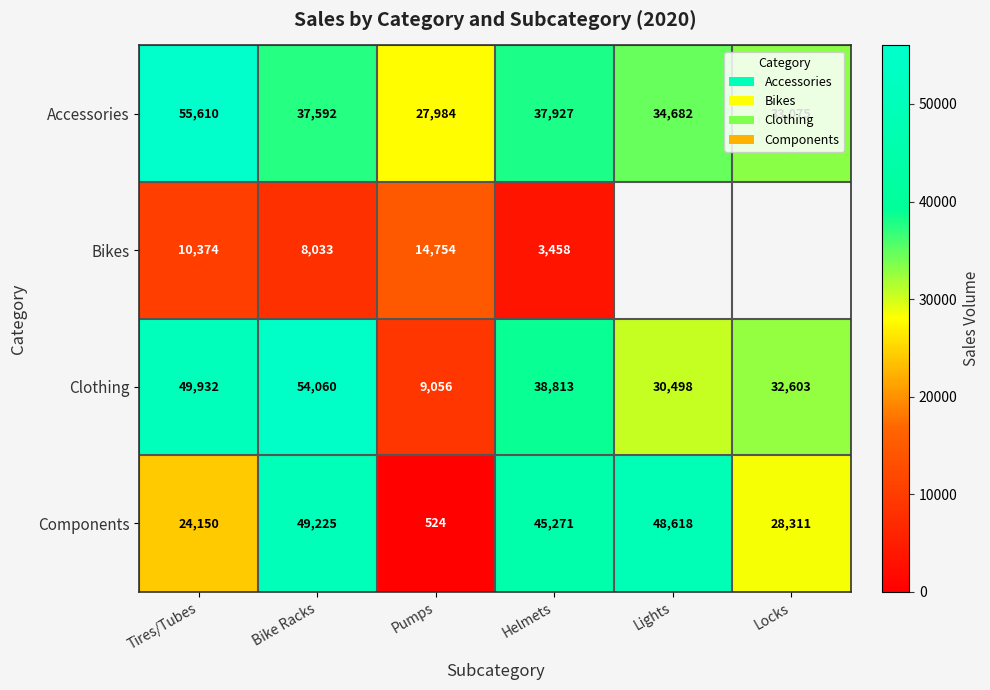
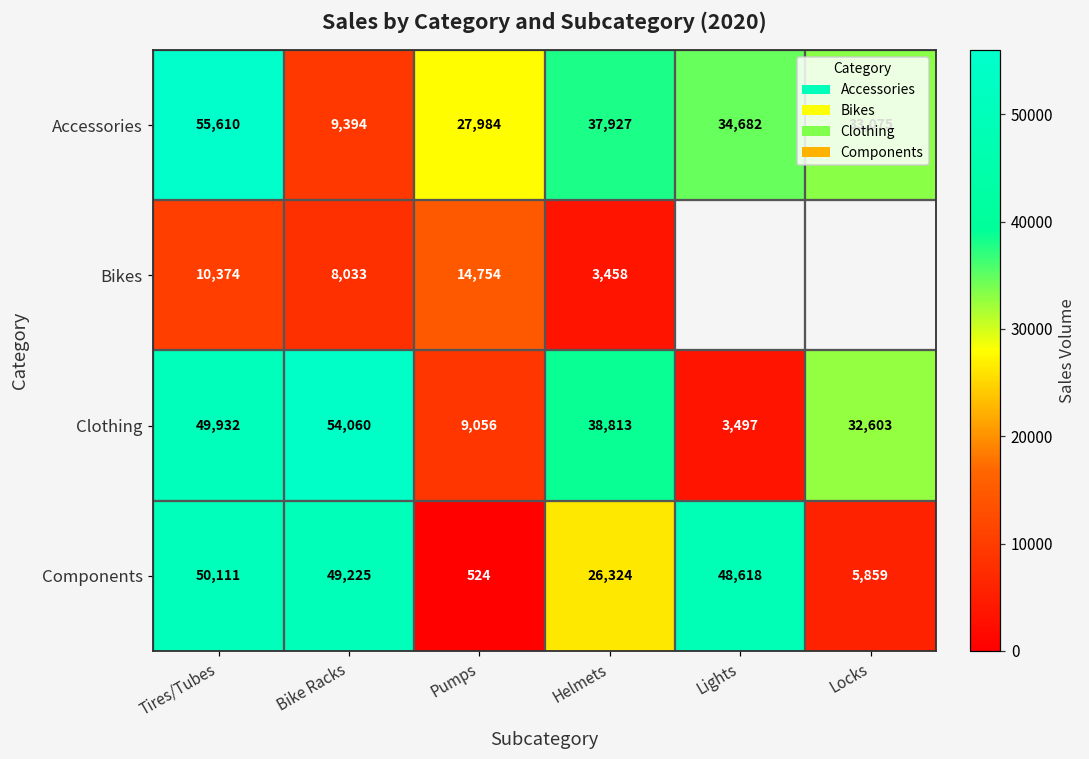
Accessories, Bike Racks: 37,592 -> 9,394
Clothing, Lights: 30,498 -> 3,497
Components, Tires/Tubes: 24,150 -> 50,111
Components, Helmets: 45,271 -> 26,324
Components, Locks: 28,311 -> 5,859
